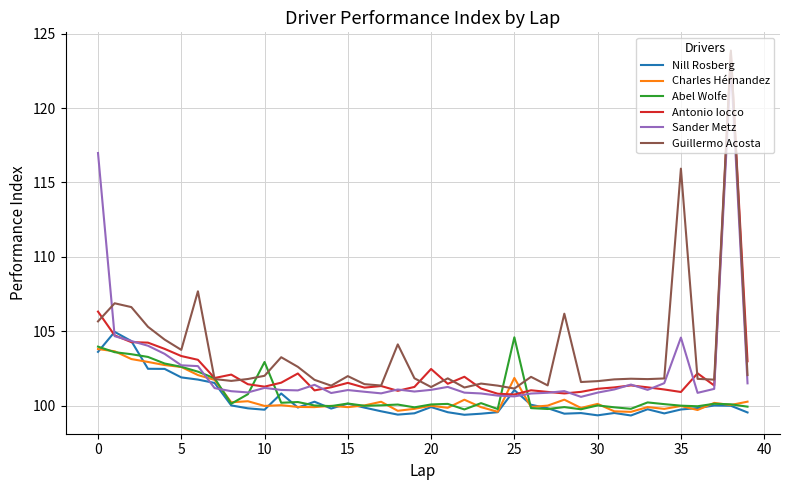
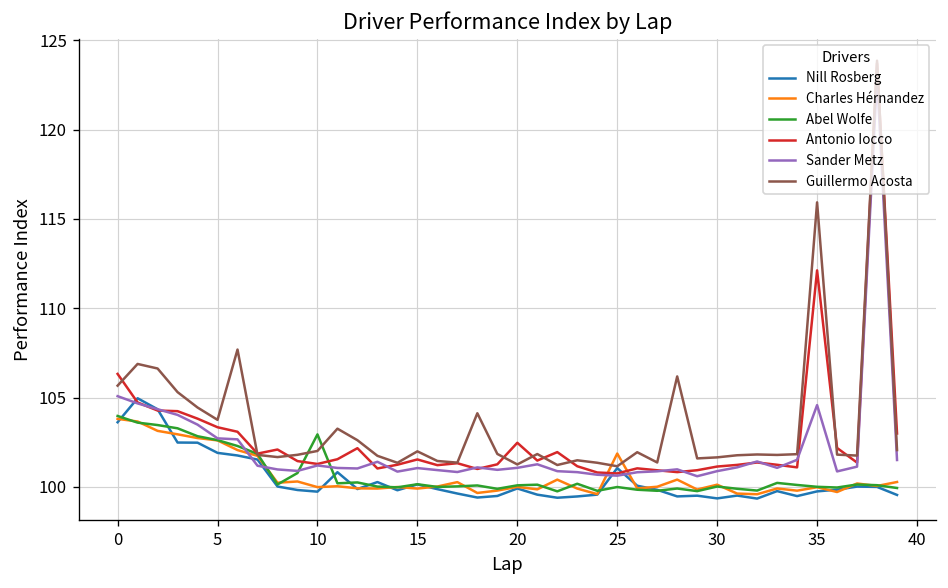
Sander Metz, 0: 117.0 -> 105.1
Abel Wolfe, 25: 104.6 -> 100.0
Antonio Iocco, 35: 100.9 -> 112.1
